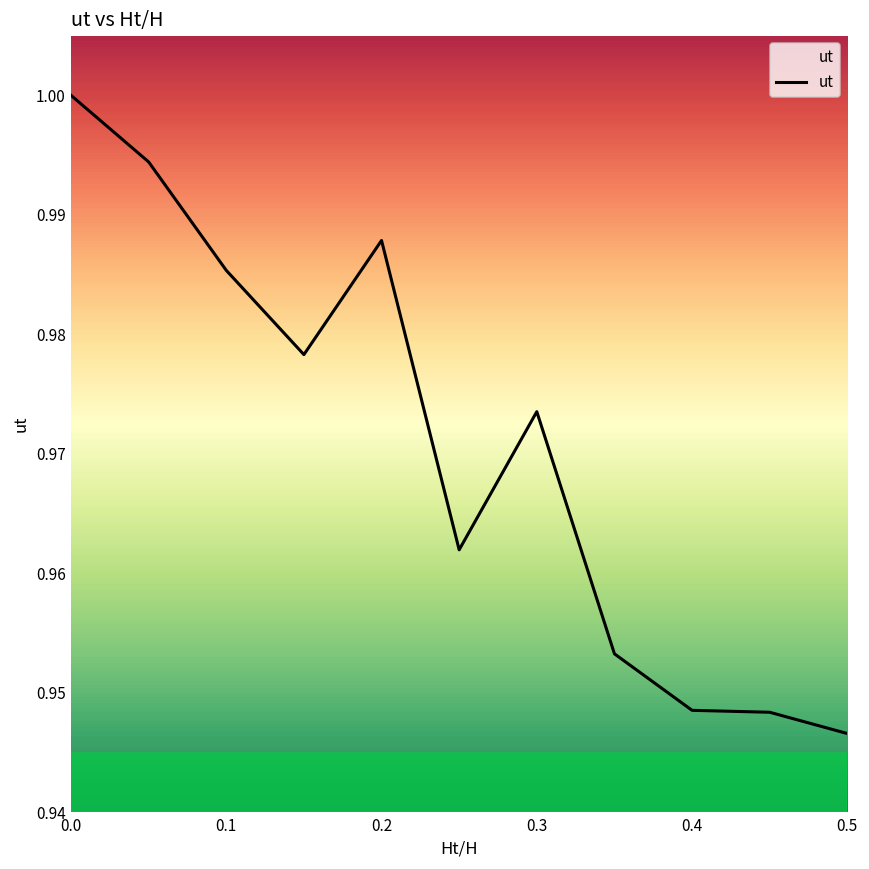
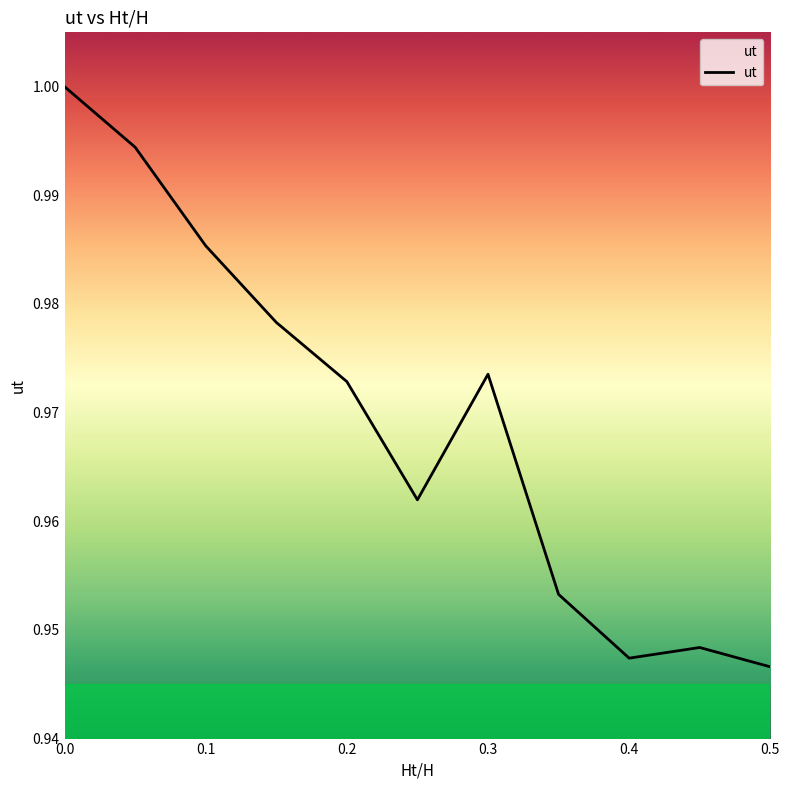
0.2: 0.9879 -> 0.9729
0.4: 0.9485 -> 0.9474
